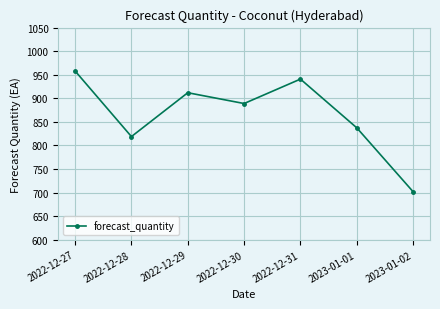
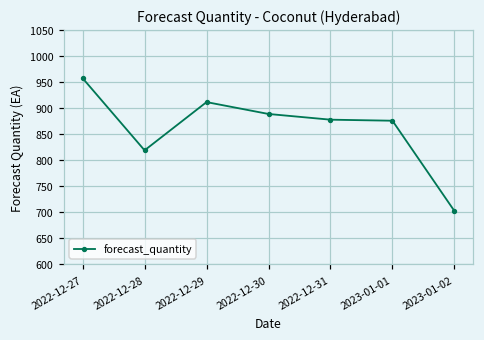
2022-12-31: 940 -> 880
2023-01-01: 840 -> 880
